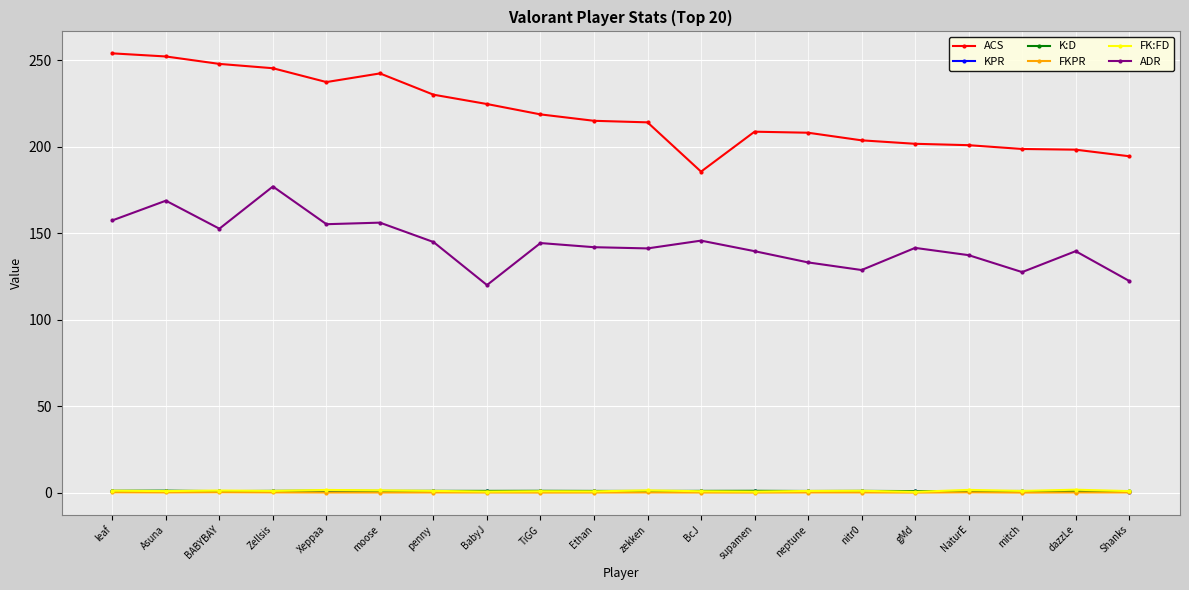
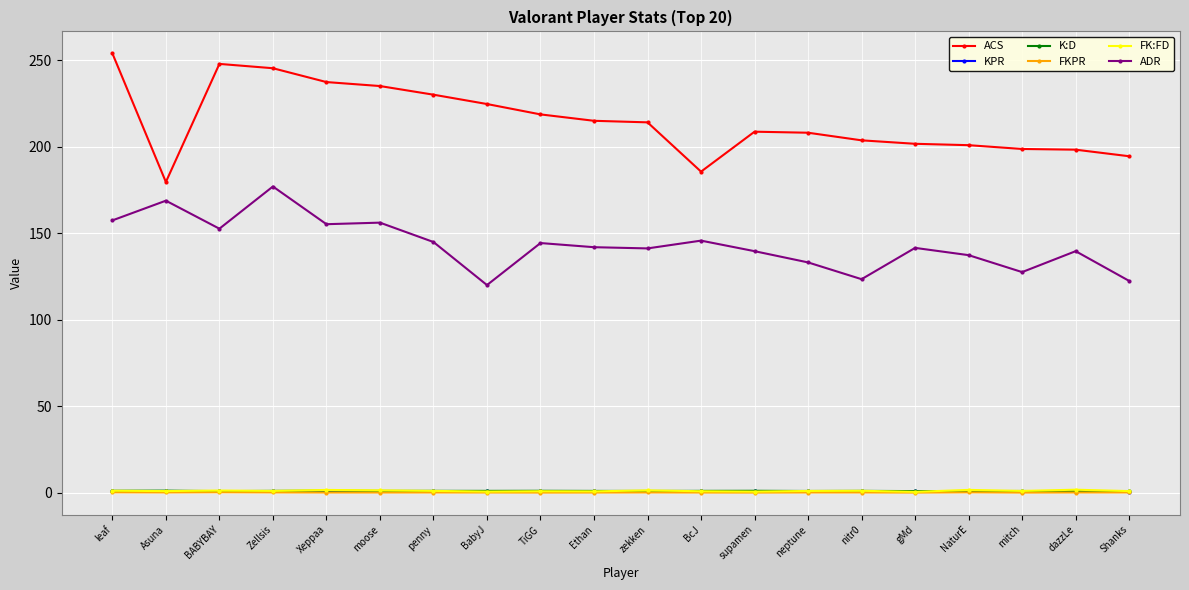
ACS, Asuna: 252 -> 180
ACS, moose: 243 -> 235
ADR, nitr0: 129 -> 124
